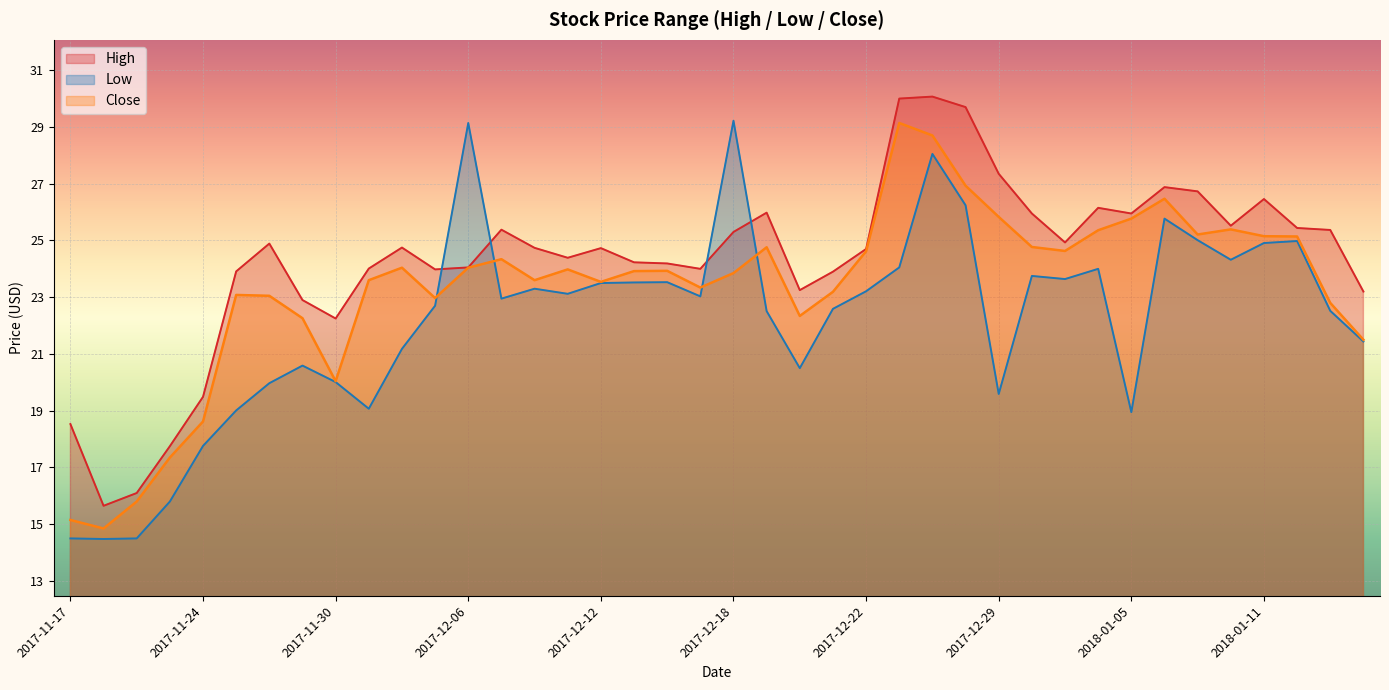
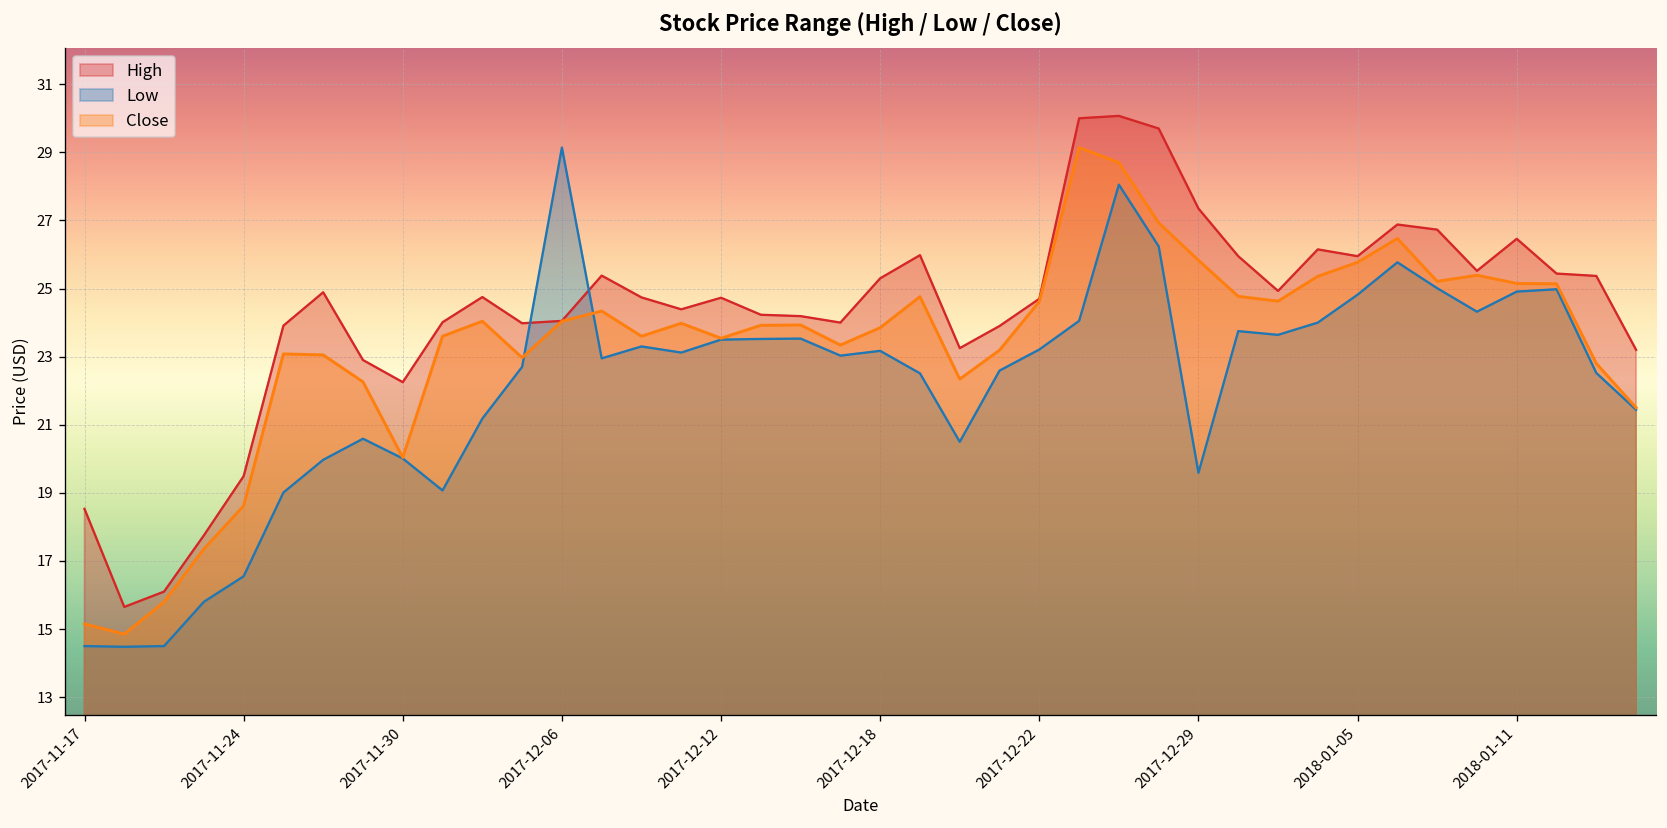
Low, 2017-11-24: 17.8 -> 16.6
Low, 2017-12-18: 29.2 -> 23.2
Low, 2018-01-05: 19.0 -> 24.8
